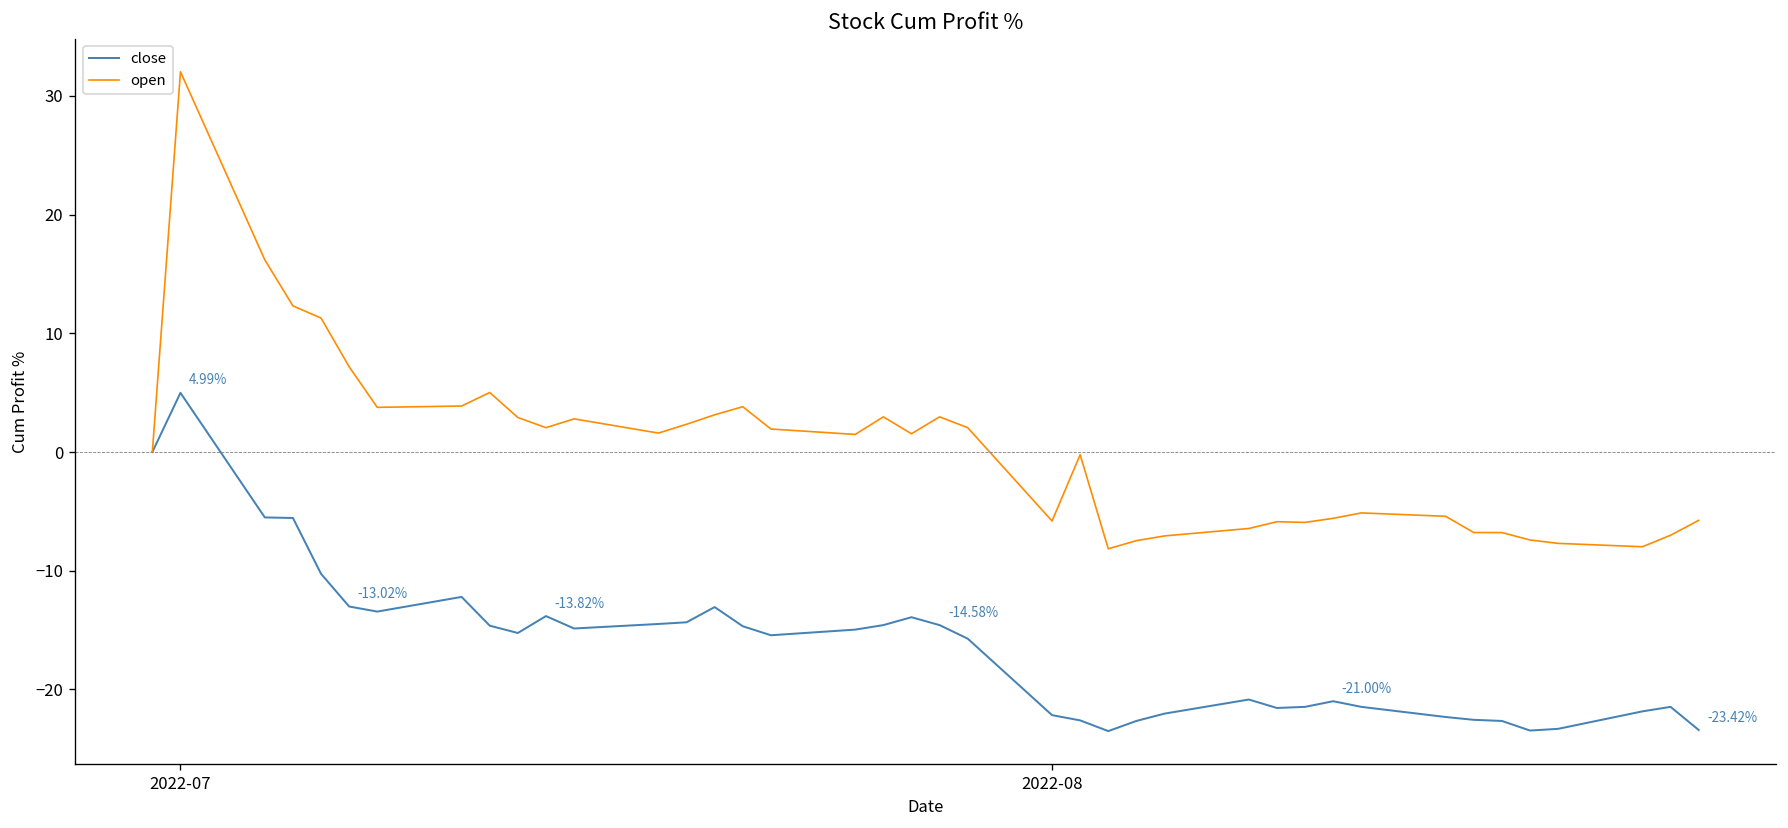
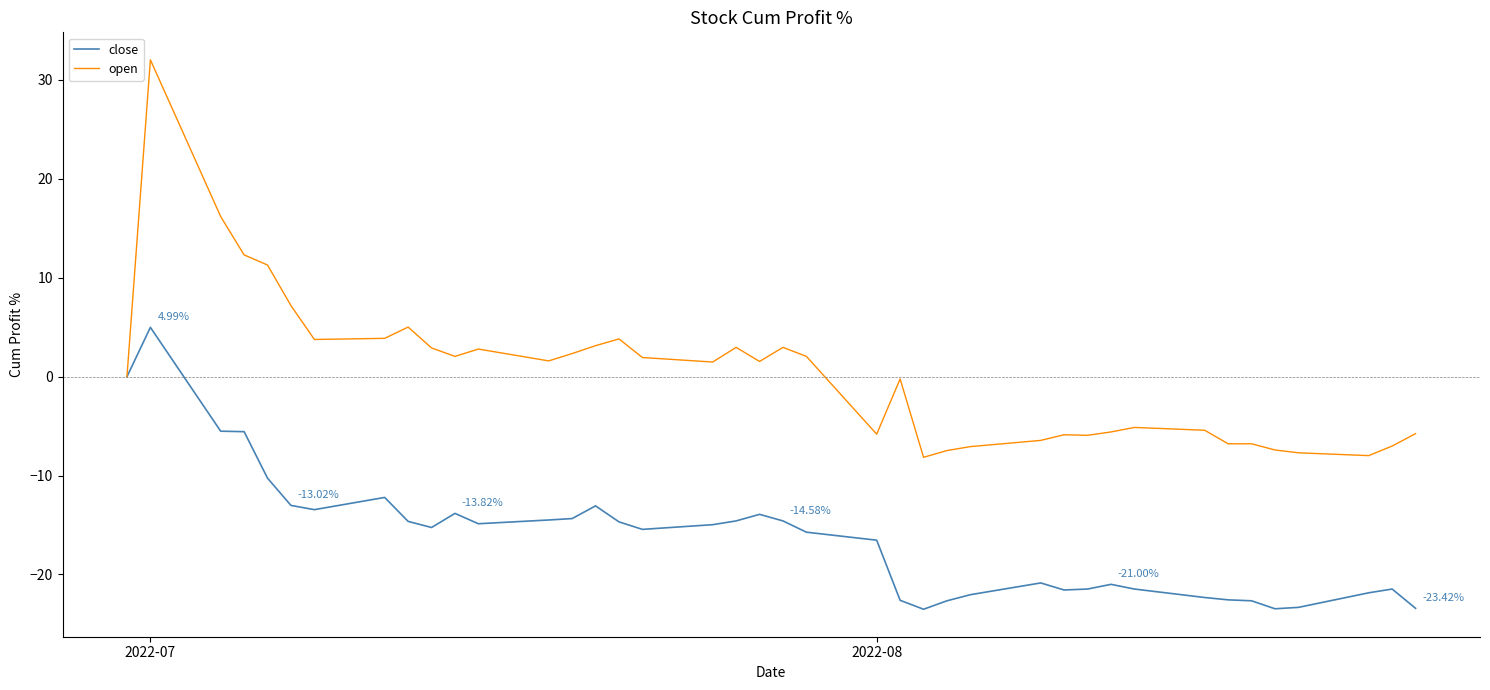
close, 2022-08: -22 -> -17
